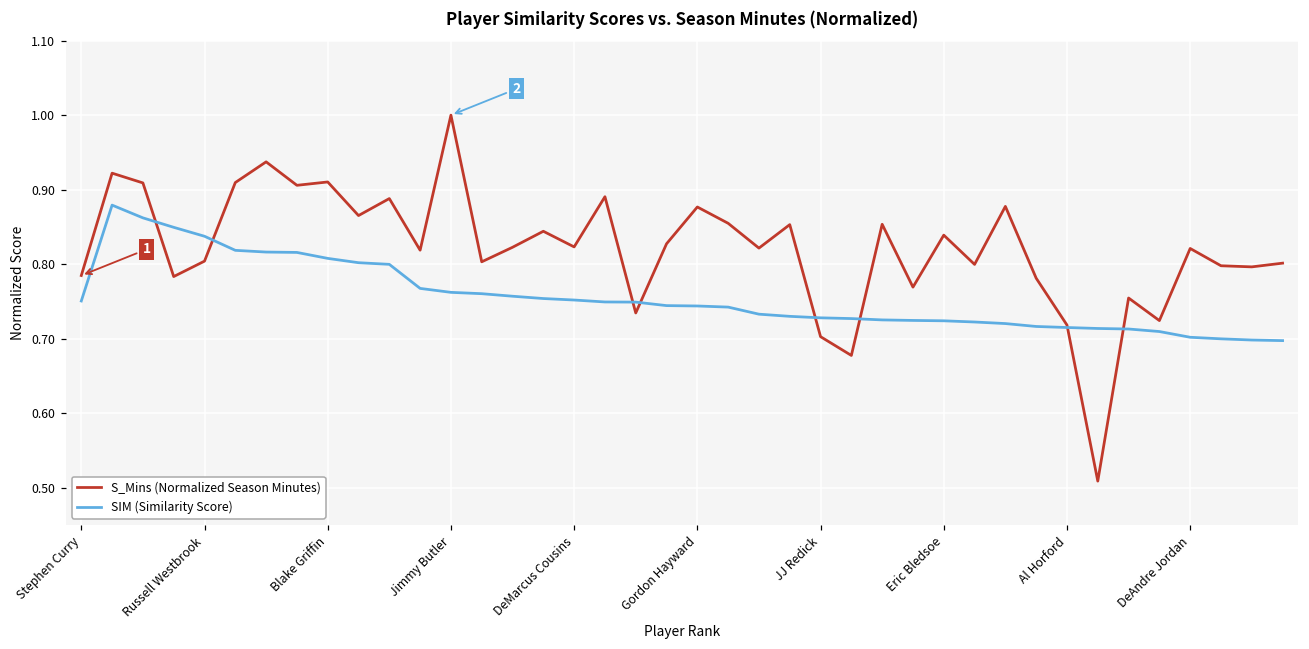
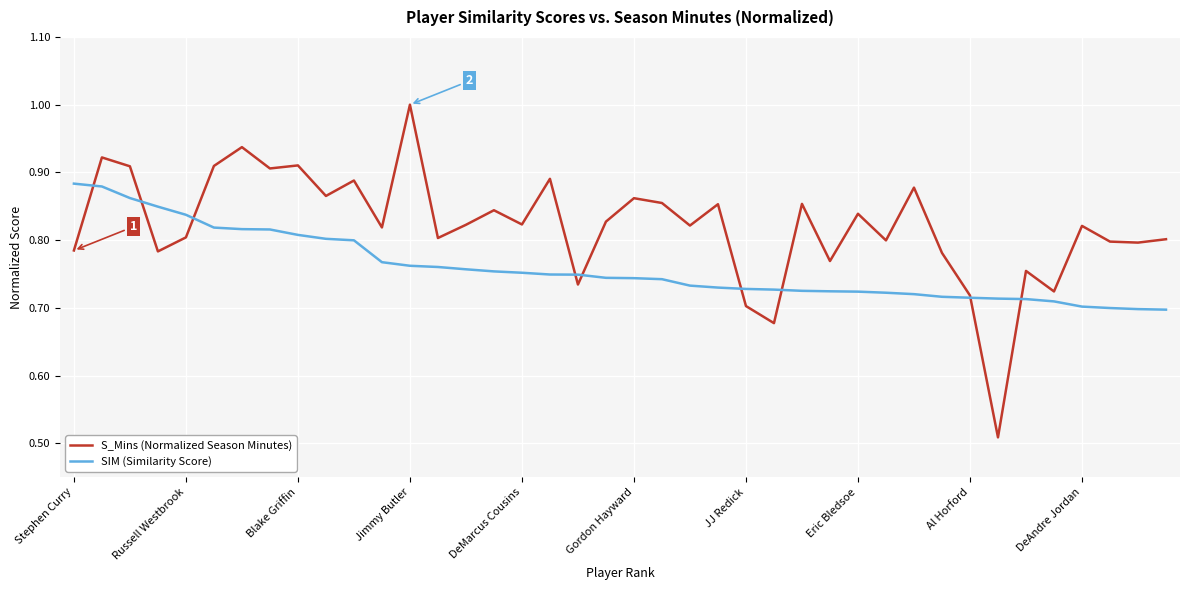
SIM (Similarity Score), Stephen Curry: 0.75 -> 0.88
S_Mins (Normalized Season Minutes), Gordon Hayward: 0.88 -> 0.86
